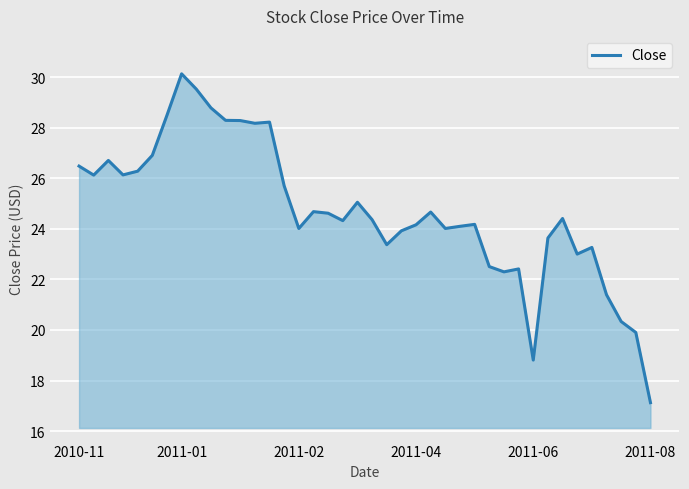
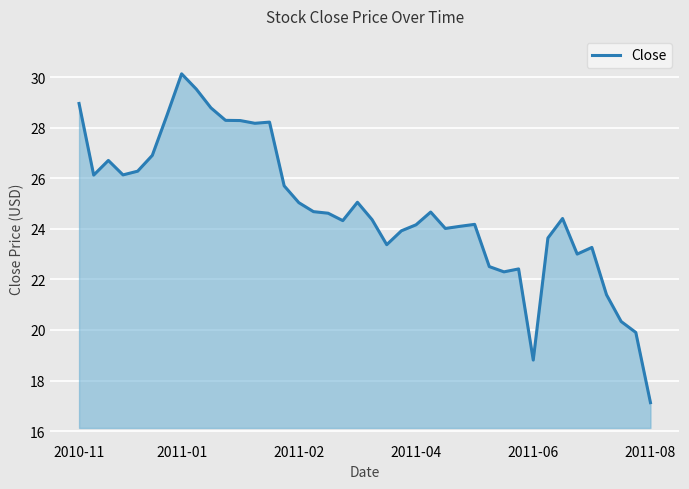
2010-11: 26.5 -> 29.0
2011-02: 24.0 -> 25.0
